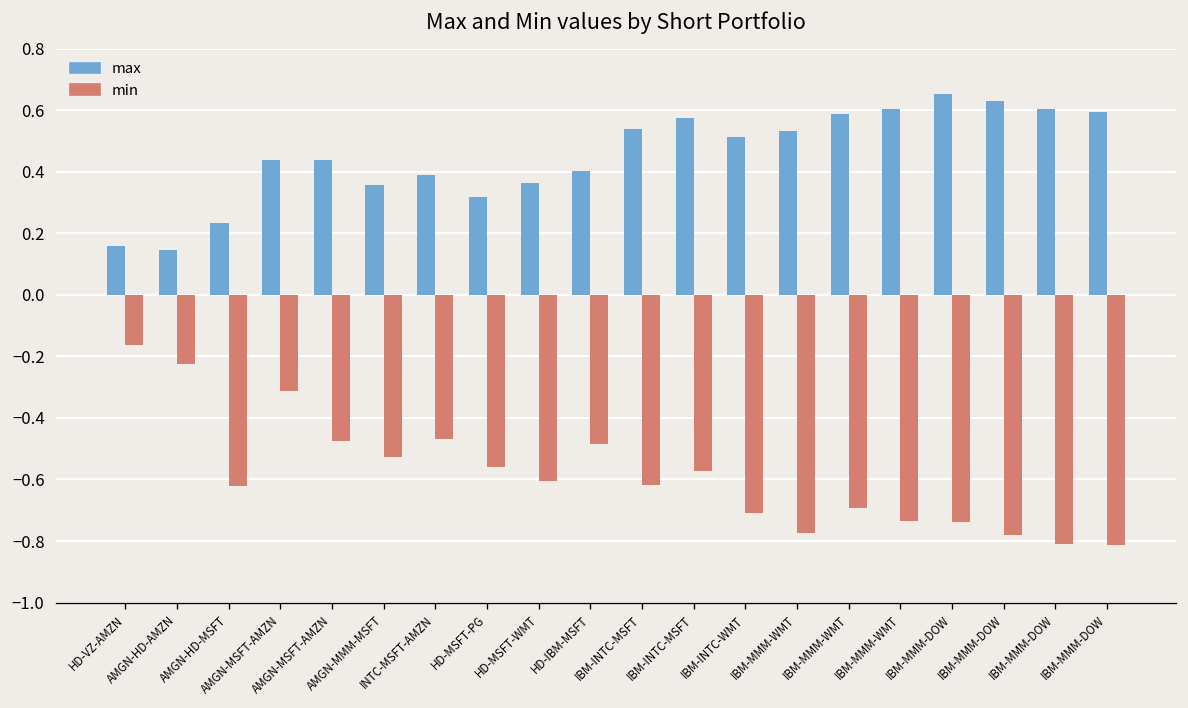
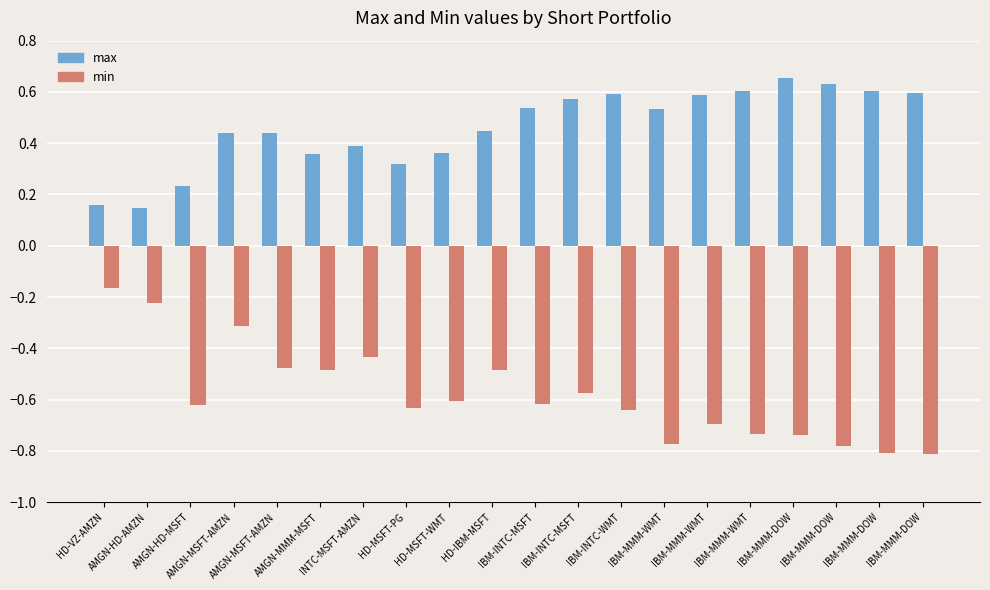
min, AMGN-MMM-MSFT: -0.53 -> -0.48
min, INTC-MSFT-AMZN: -0.47 -> -0.43
min, HD-MSFT-PG: -0.56 -> -0.63
max, HD-IBM-MSFT: 0.40 -> 0.45
max, IBM-INTC-WMT: 0.51 -> 0.59
min, IBM-INTC-WMT: -0.71 -> -0.64
